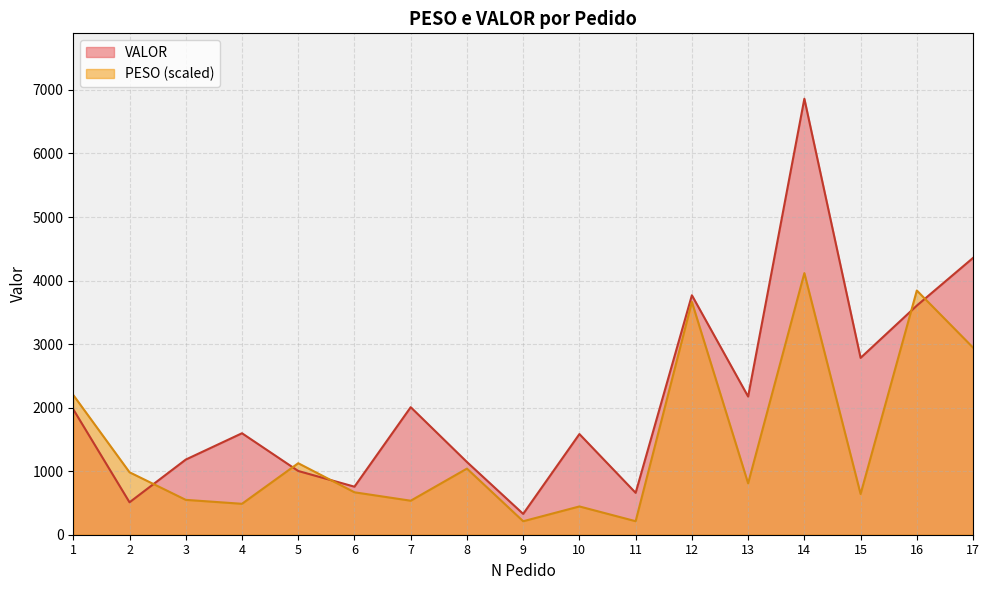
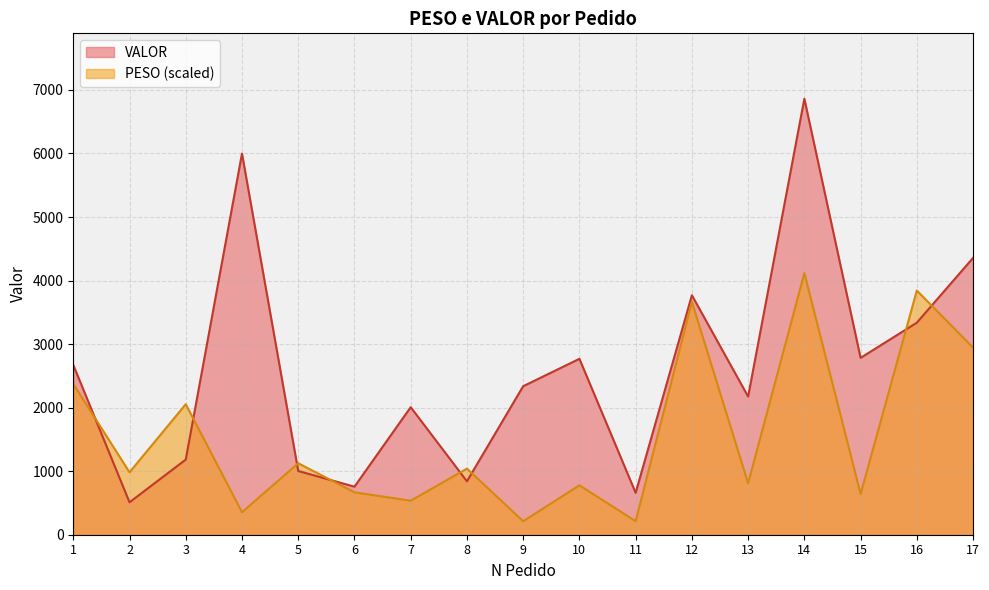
VALOR, 1: 2000 -> 2700
PESO (scaled), 1: 2200 -> 2400
PESO (scaled), 3: 500 -> 2100
VALOR, 4: 1600 -> 6000
PESO (scaled), 4: 500 -> 400
VALOR, 8: 1100 -> 800
VALOR, 9: 300 -> 2300
VALOR, 10: 1600 -> 2800
PESO (scaled), 10: 400 -> 800
VALOR, 16: 3600 -> 3300
